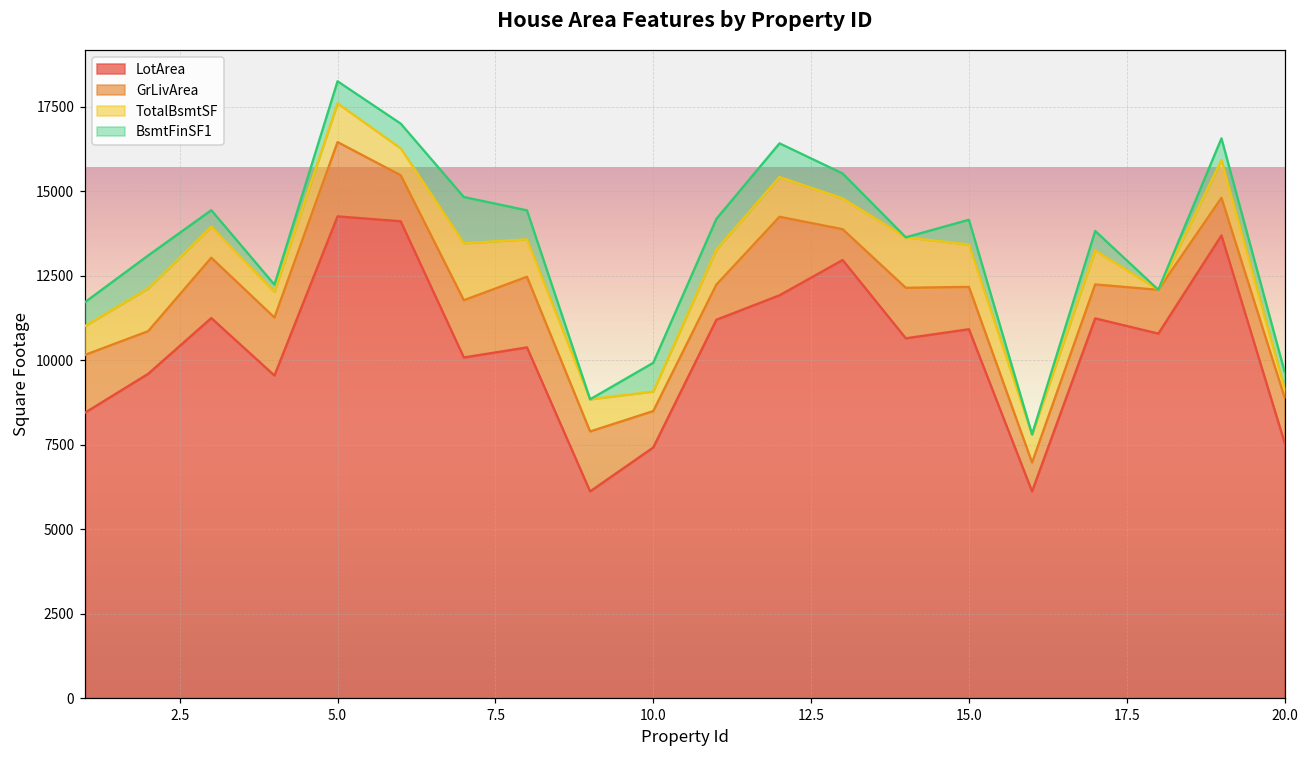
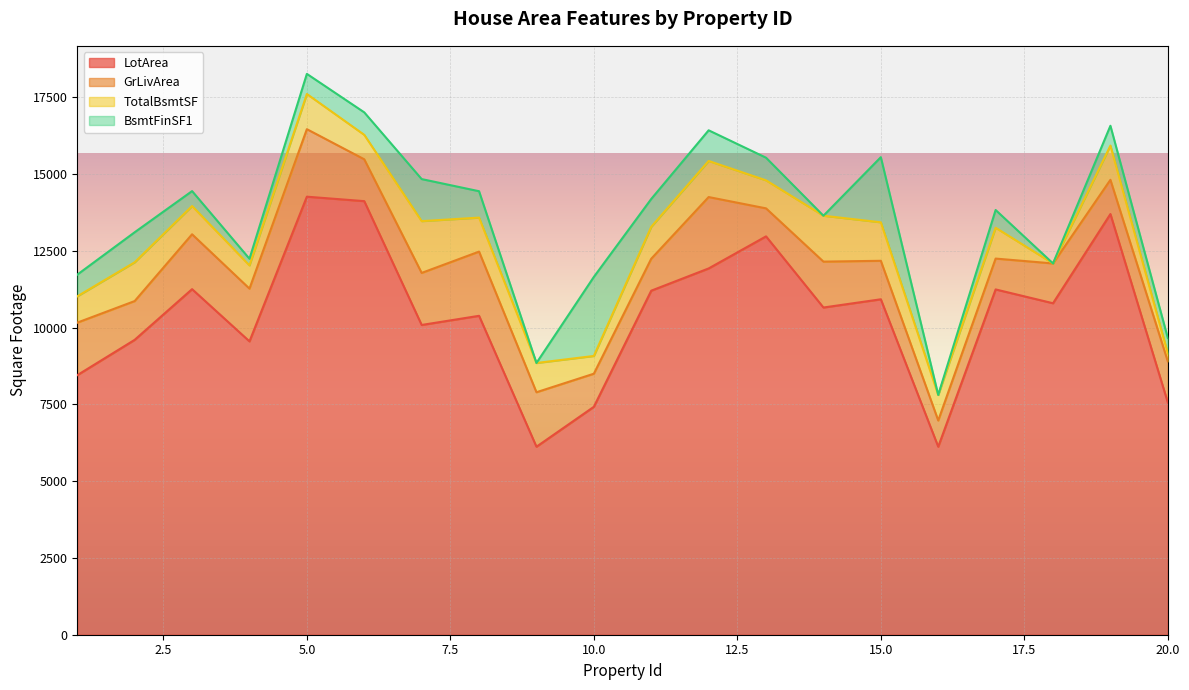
BsmtFinSF1, 10.0: 900 -> 2600
BsmtFinSF1, 15.0: 700 -> 2100
